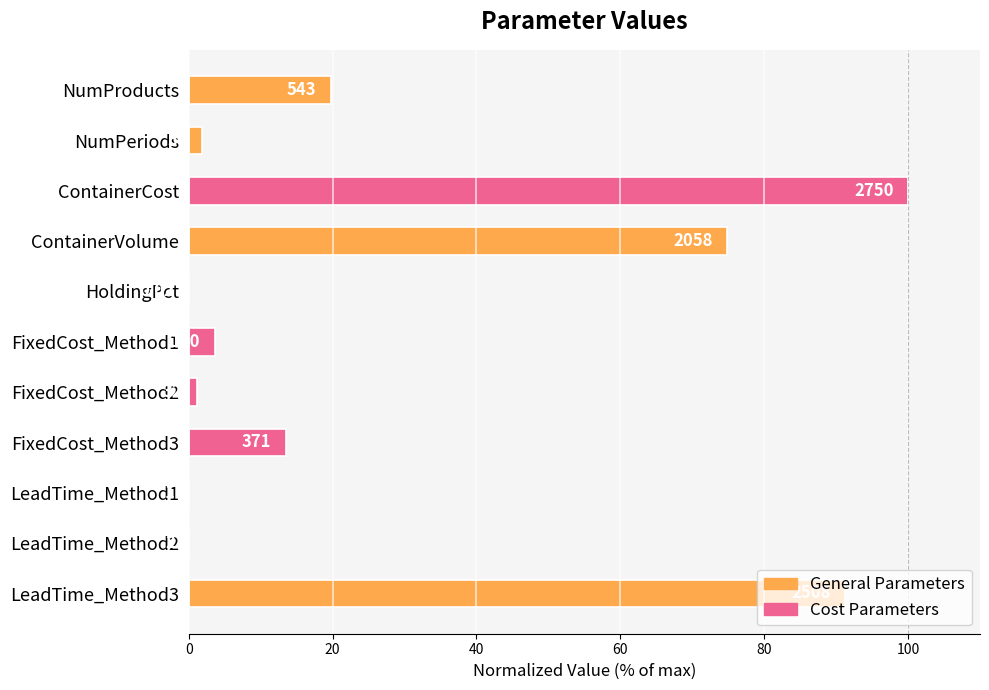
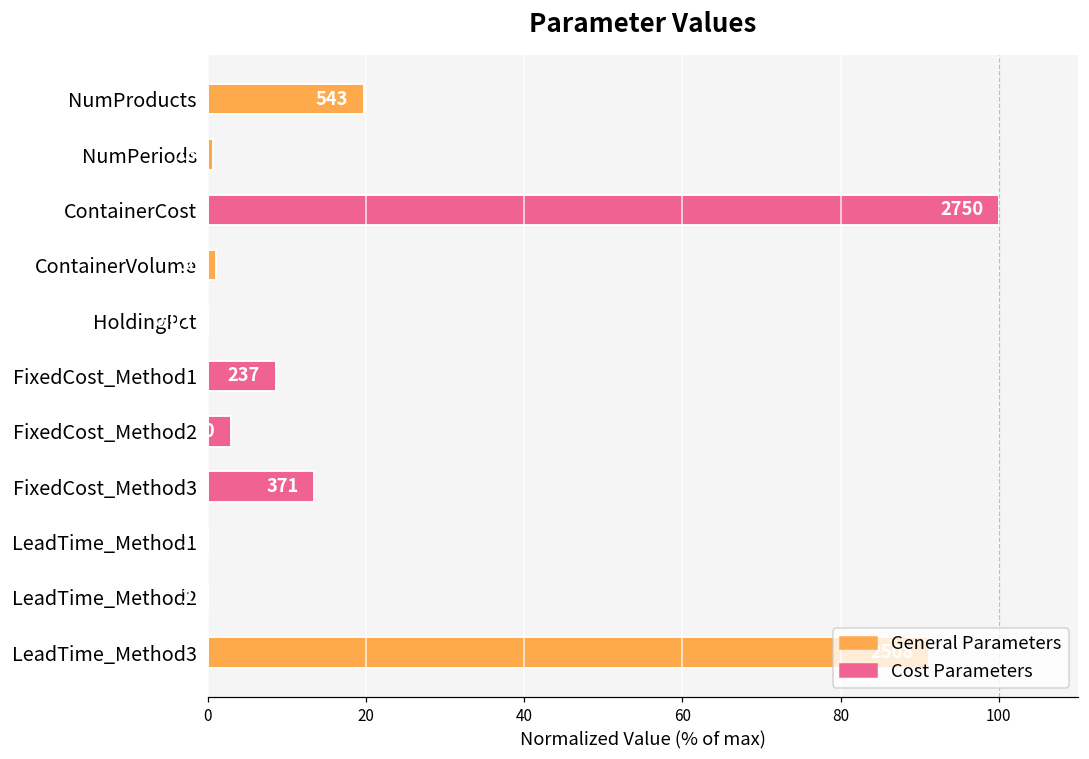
NumPeriods: 2 -> 1
ContainerVolume: 75 -> 1
FixedCost_Method1: 4 -> 9
FixedCost_Method2: 1 -> 3
